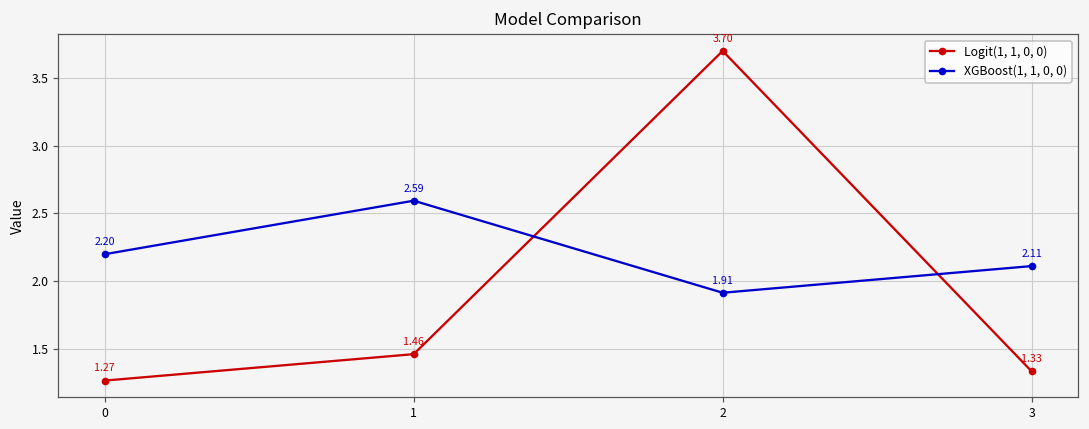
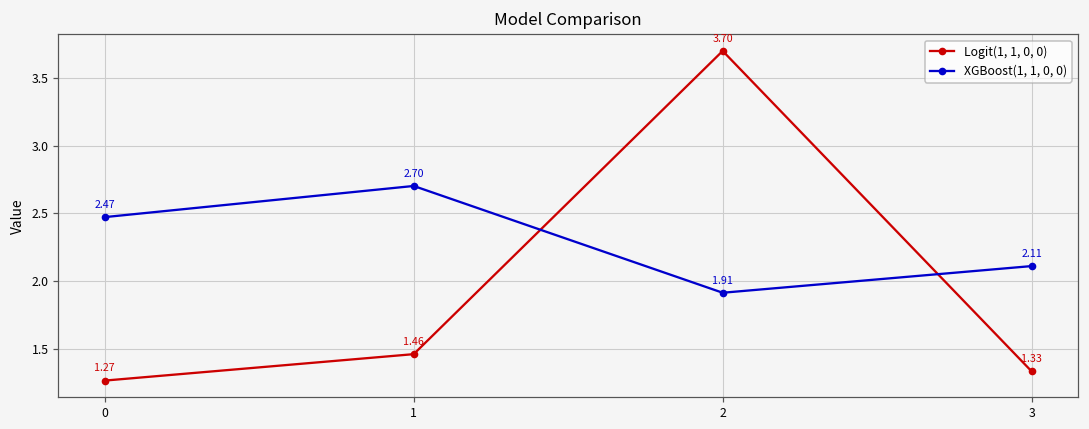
XGBoost(1, 1, 0, 0), 0: 2.20 -> 2.47
XGBoost(1, 1, 0, 0), 1: 2.59 -> 2.70
